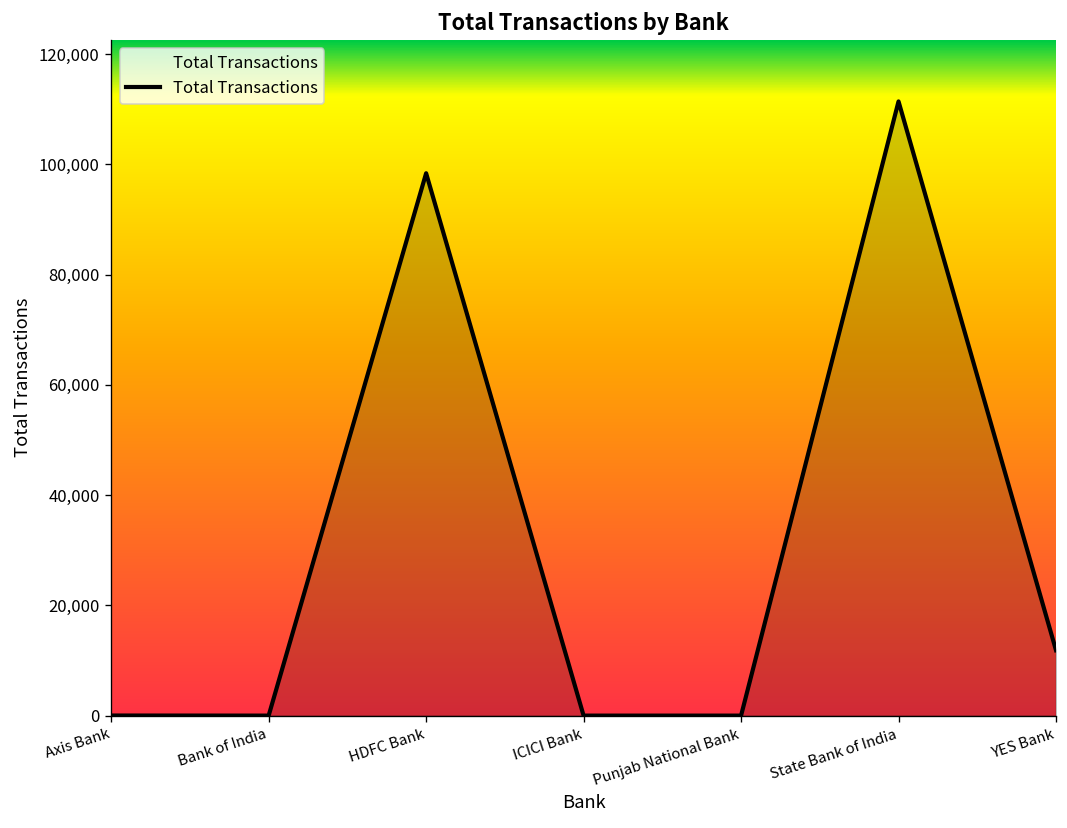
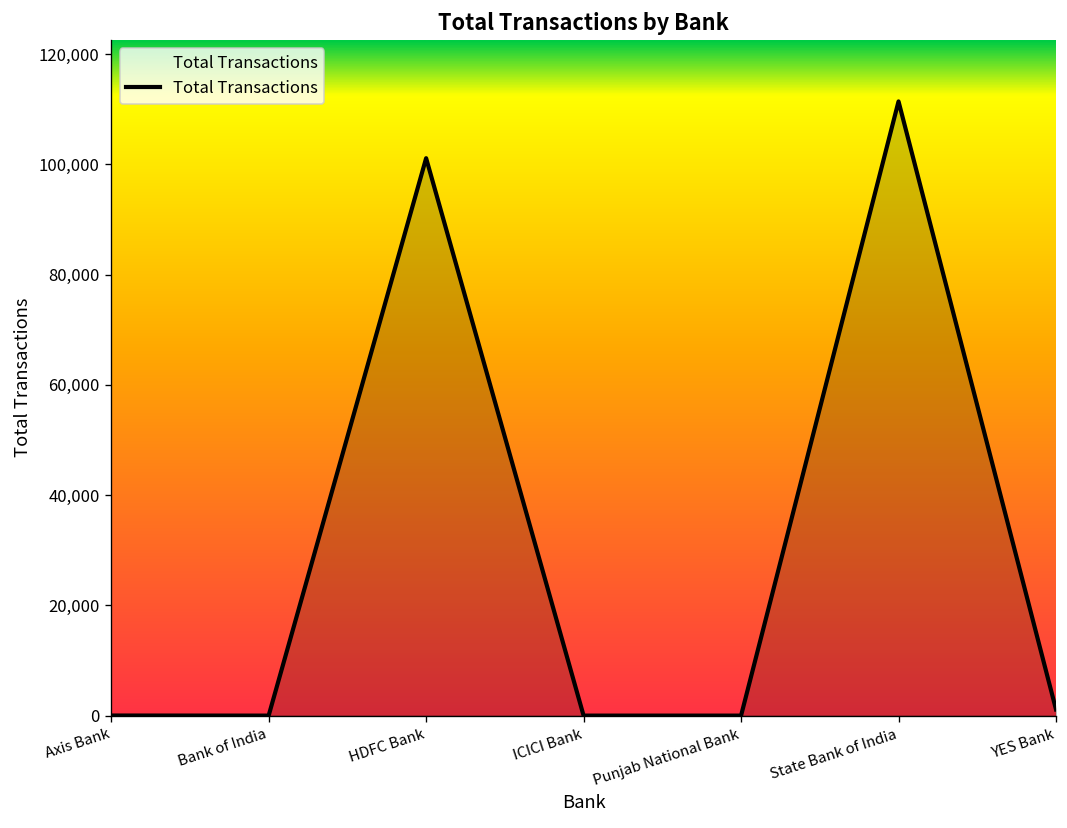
HDFC Bank: 98,000 -> 101,000
YES Bank: 12,000 -> 1,000
